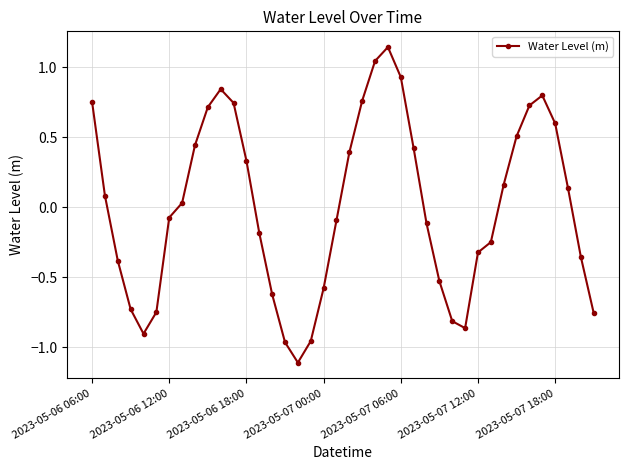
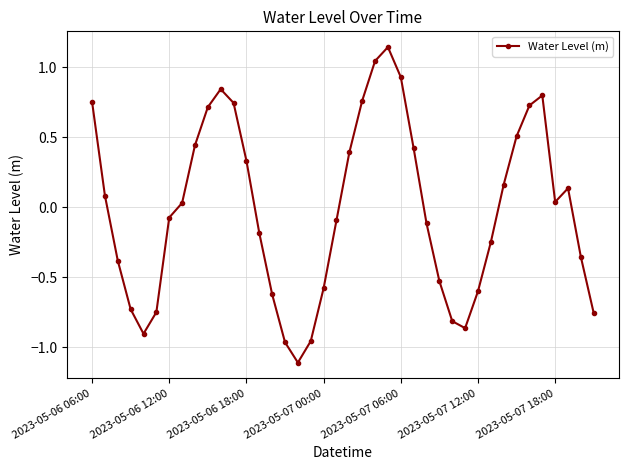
2023-05-07 12:00: -0.32 -> -0.60
2023-05-07 18:00: 0.60 -> 0.04
